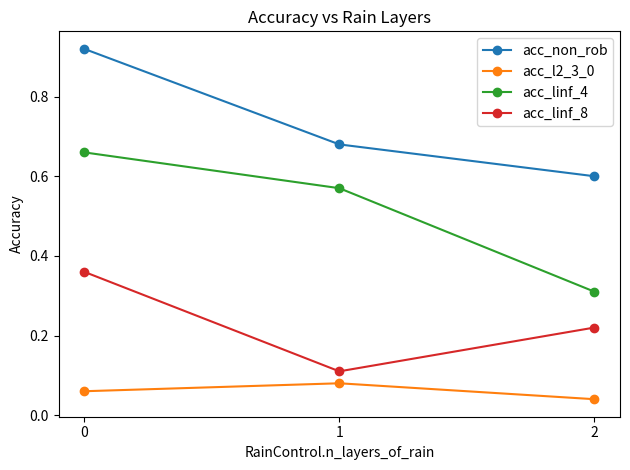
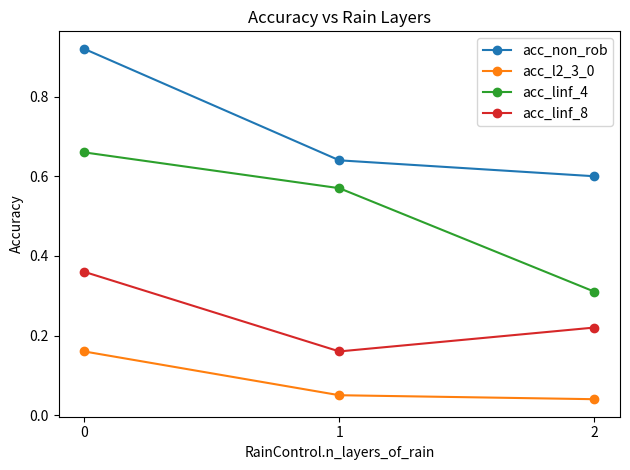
acc_l2_3_0, 0: 0.06 -> 0.16
acc_non_rob, 1: 0.68 -> 0.64
acc_l2_3_0, 1: 0.08 -> 0.05
acc_linf_8, 1: 0.11 -> 0.16
